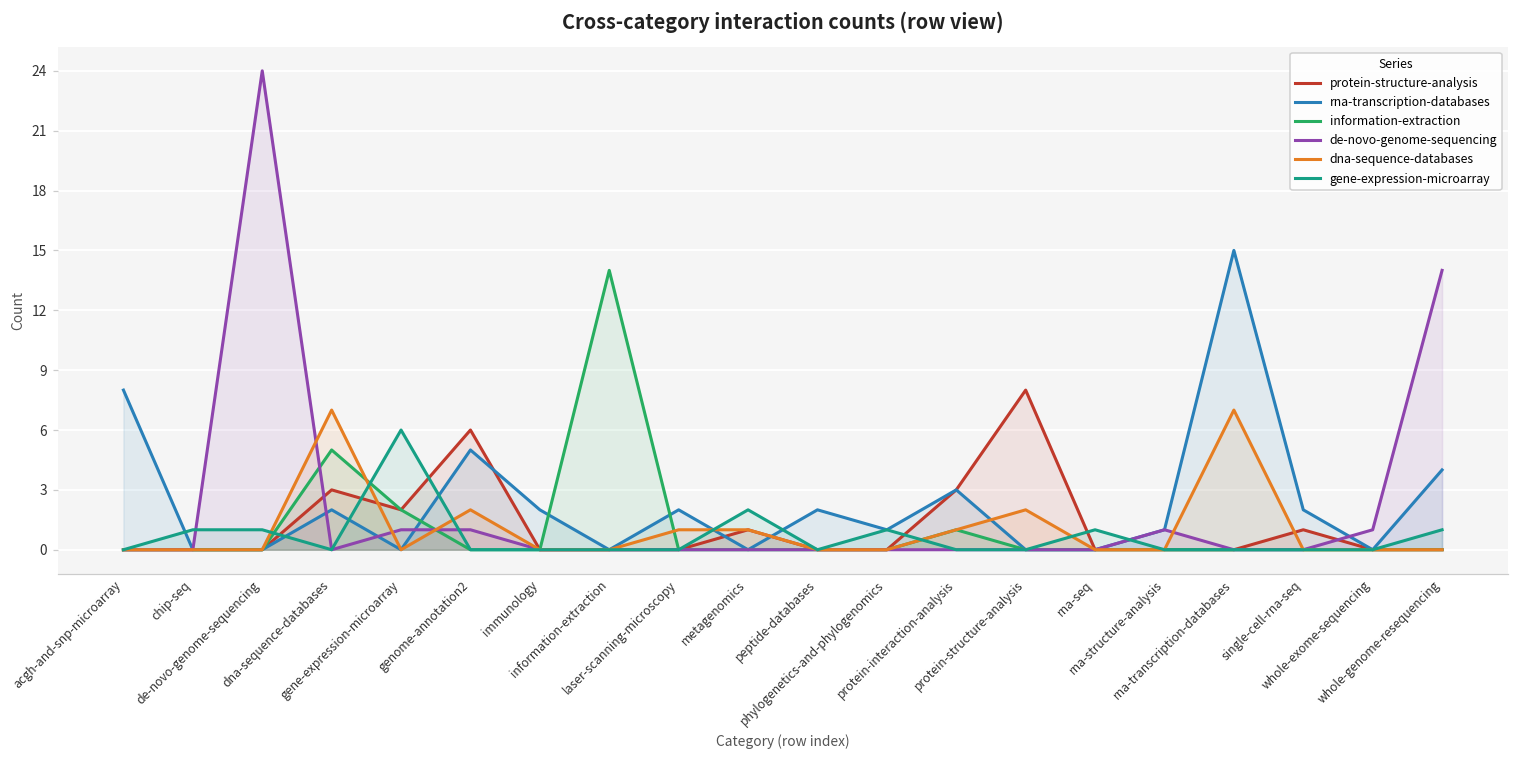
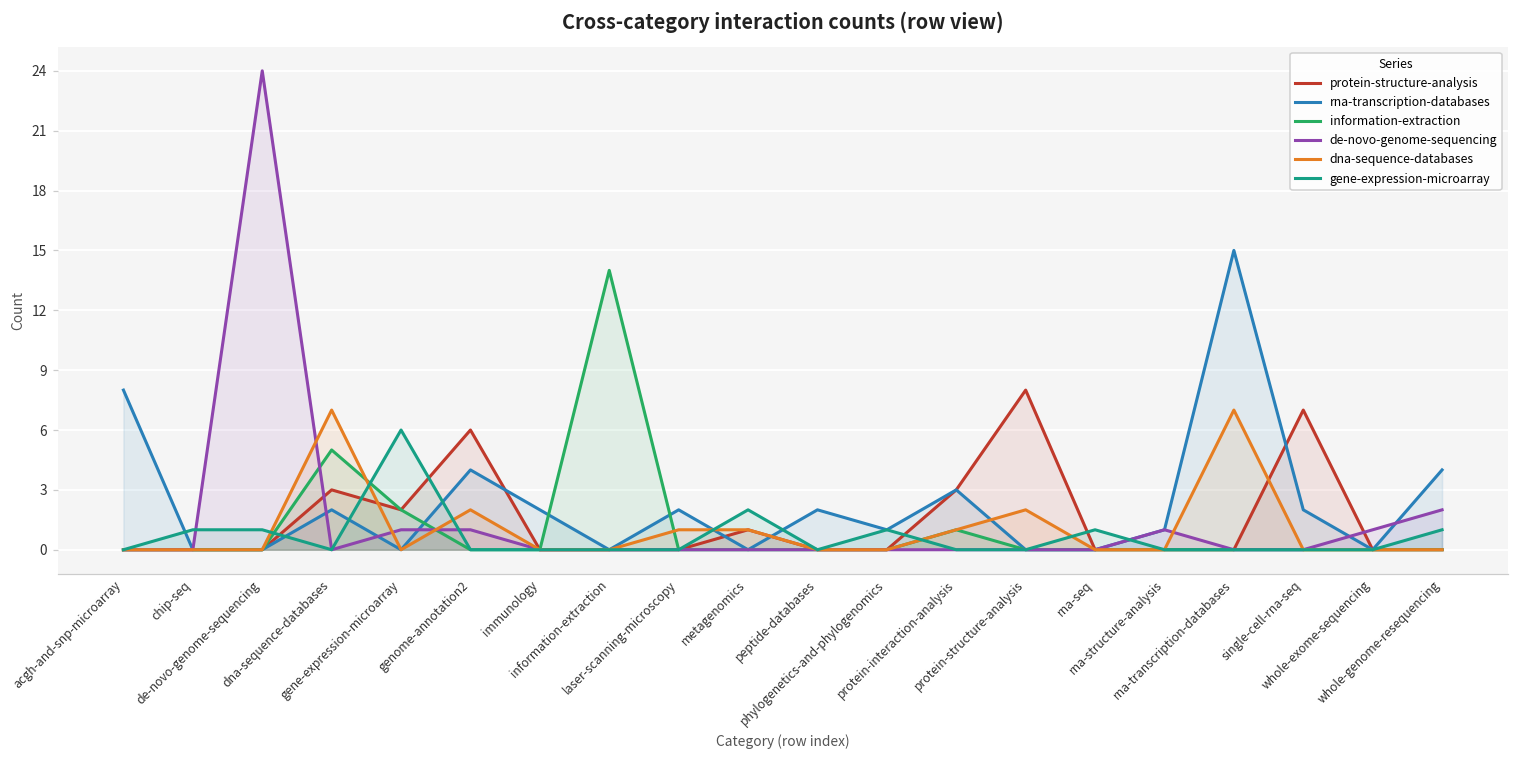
rna-transcription-databases, genome-annotation2: 5 -> 4
protein-structure-analysis, single-cell-rna-seq: 1 -> 7
de-novo-genome-sequencing, whole-genome-resequencing: 14 -> 2
